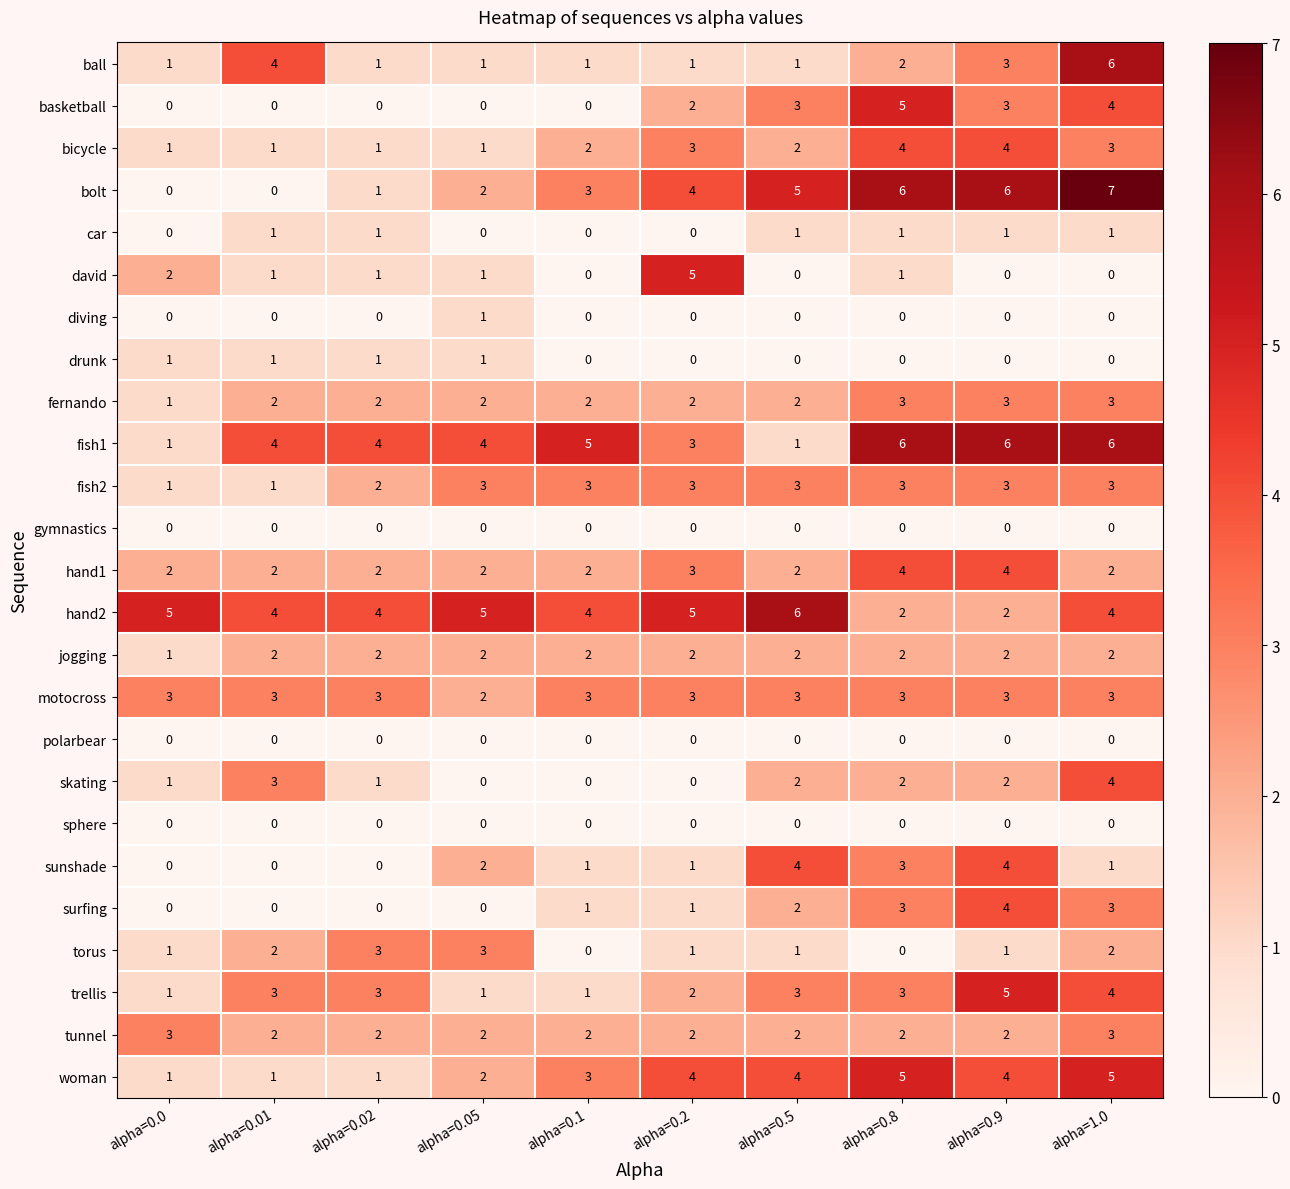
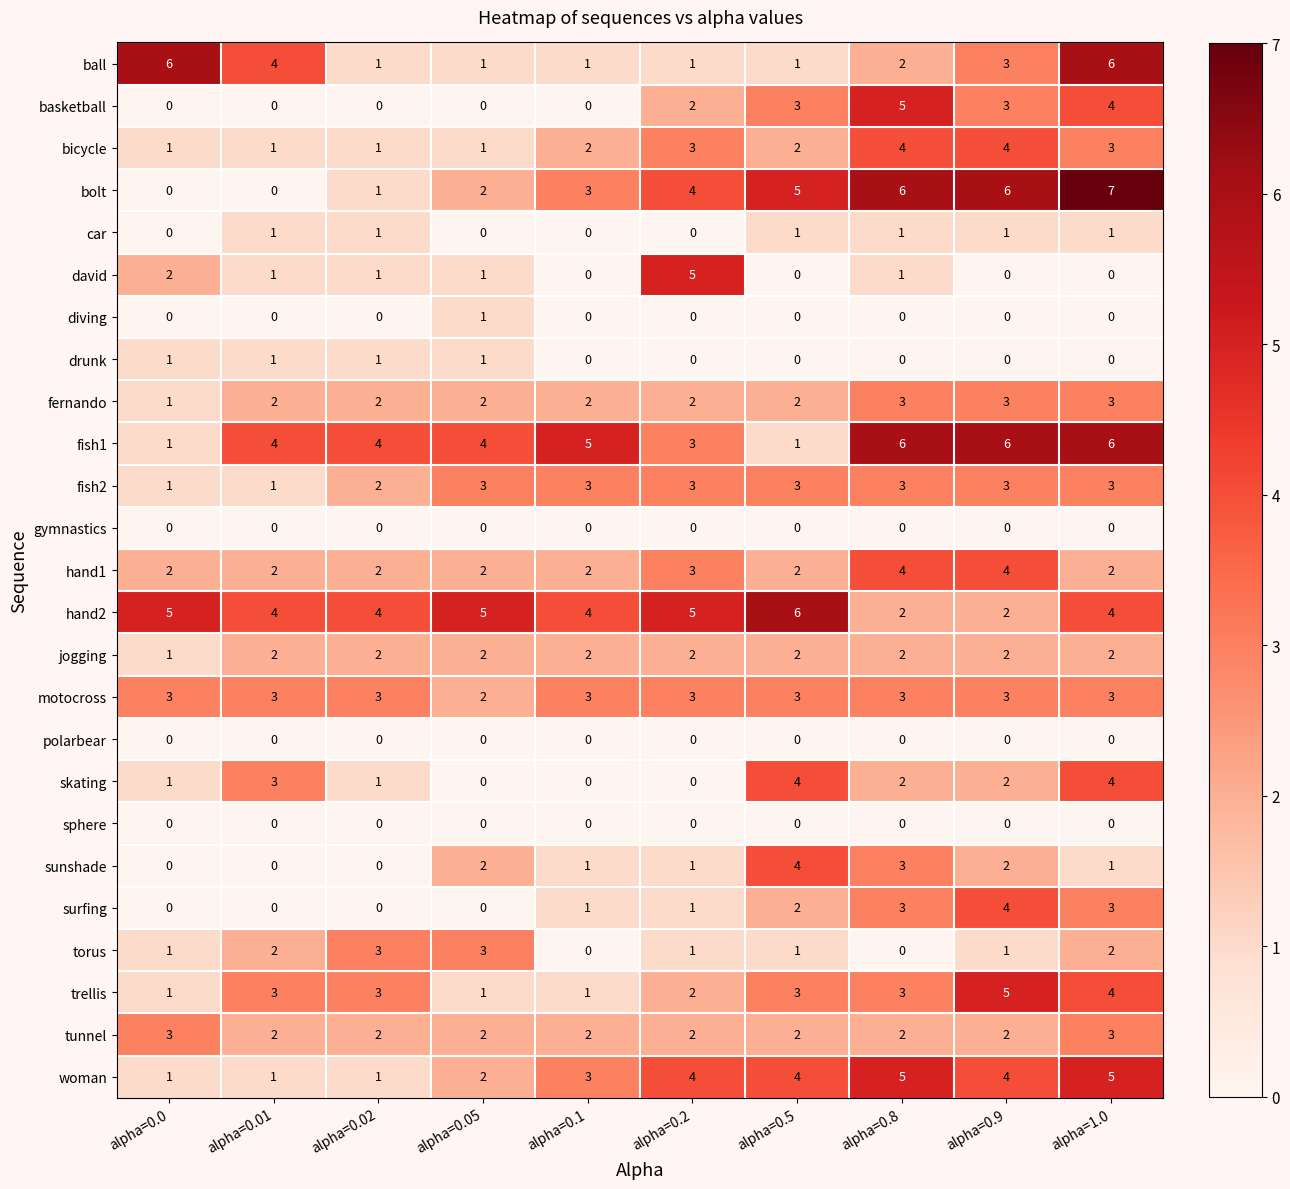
ball, alpha=0.0: 1 -> 6
skating, alpha=0.5: 2 -> 4
sunshade, alpha=0.9: 4 -> 2
